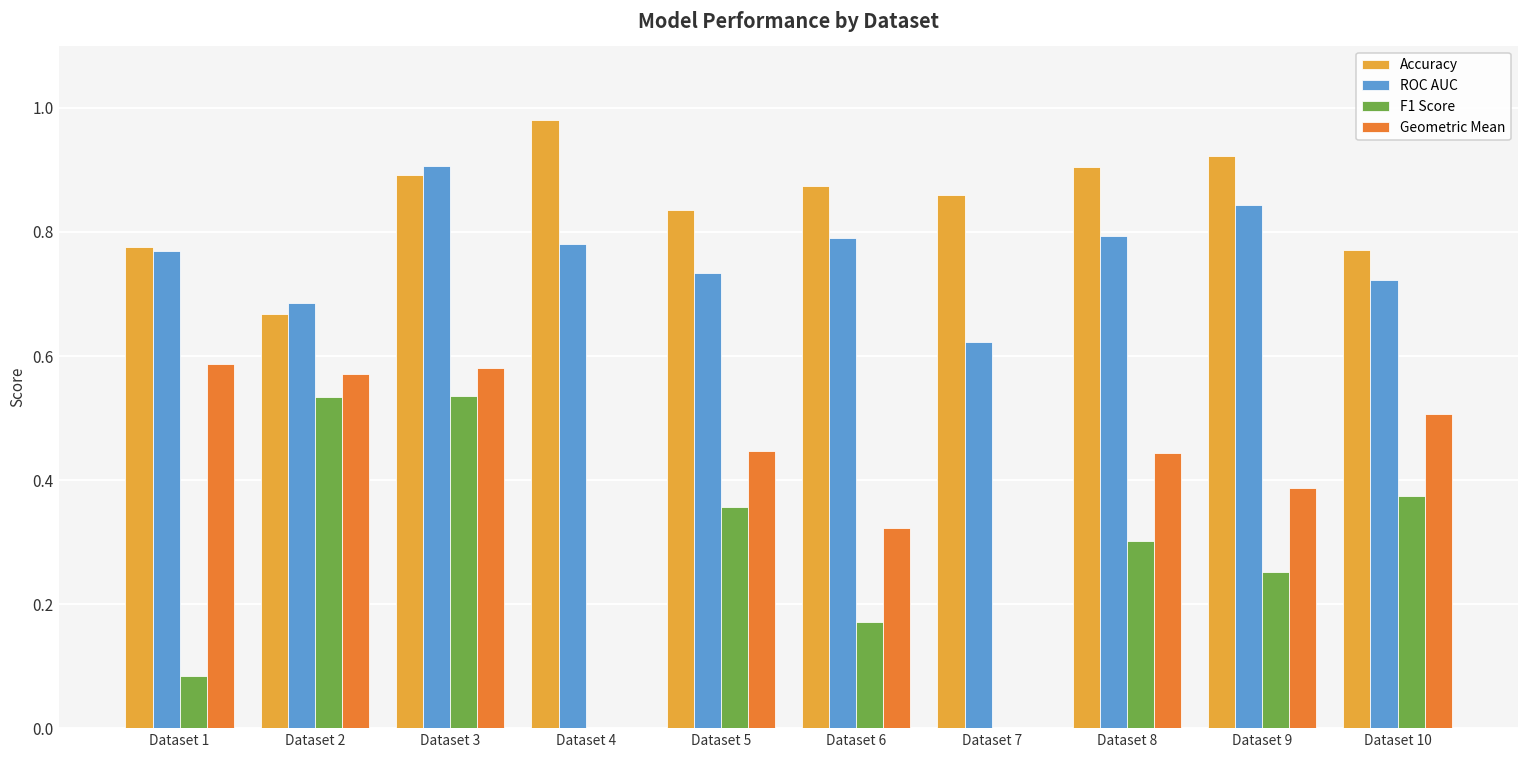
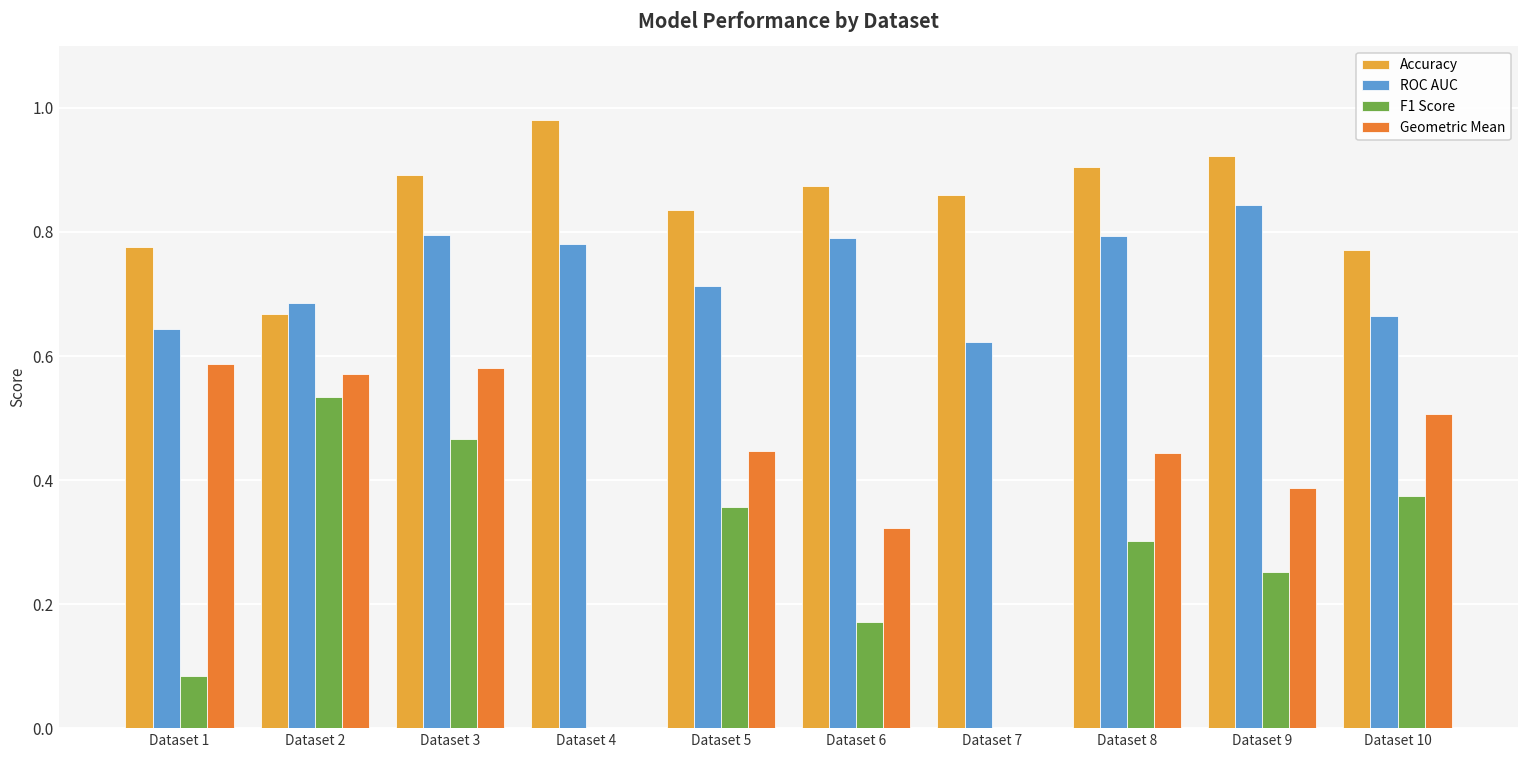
ROC AUC, Dataset 1: 0.77 -> 0.64
ROC AUC, Dataset 3: 0.91 -> 0.80
F1 Score, Dataset 3: 0.54 -> 0.47
ROC AUC, Dataset 5: 0.73 -> 0.71
ROC AUC, Dataset 10: 0.72 -> 0.67
